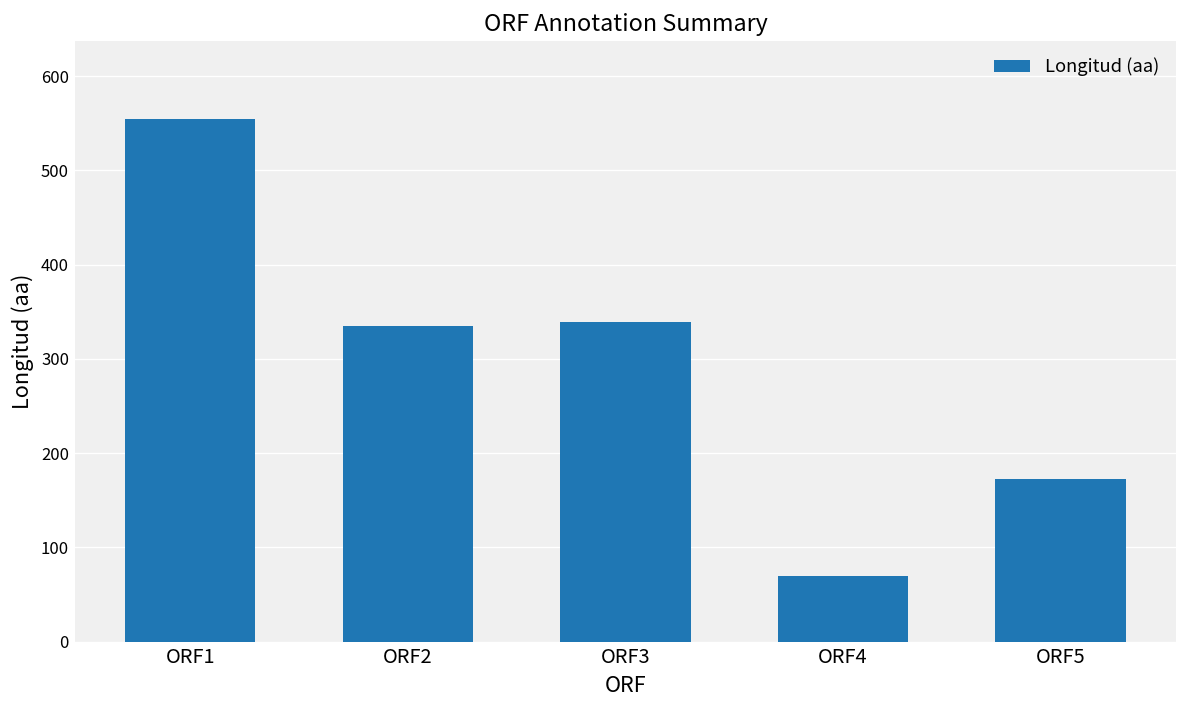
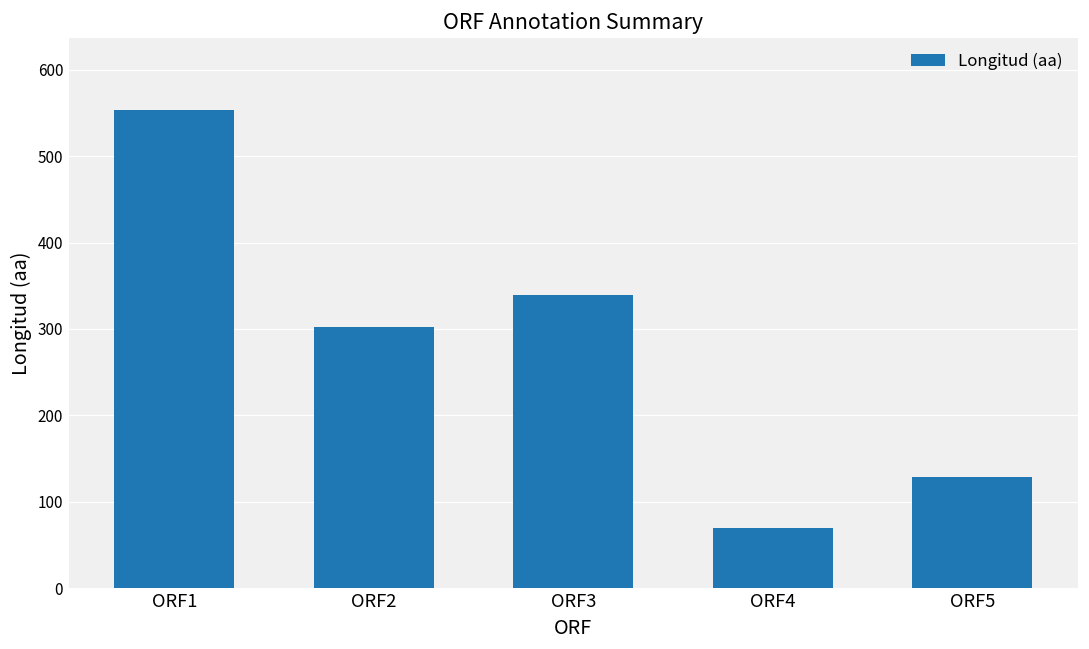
ORF2: 340 -> 300
ORF5: 170 -> 130
